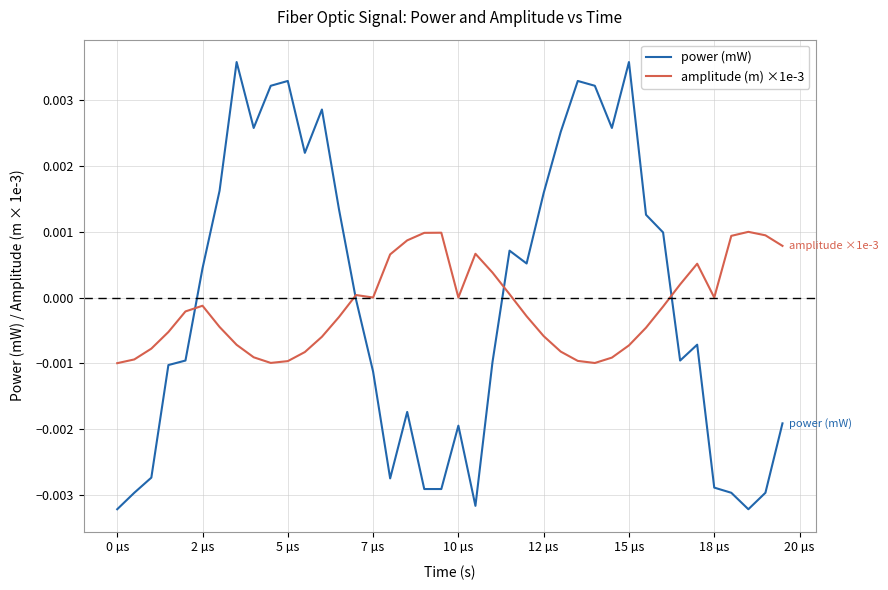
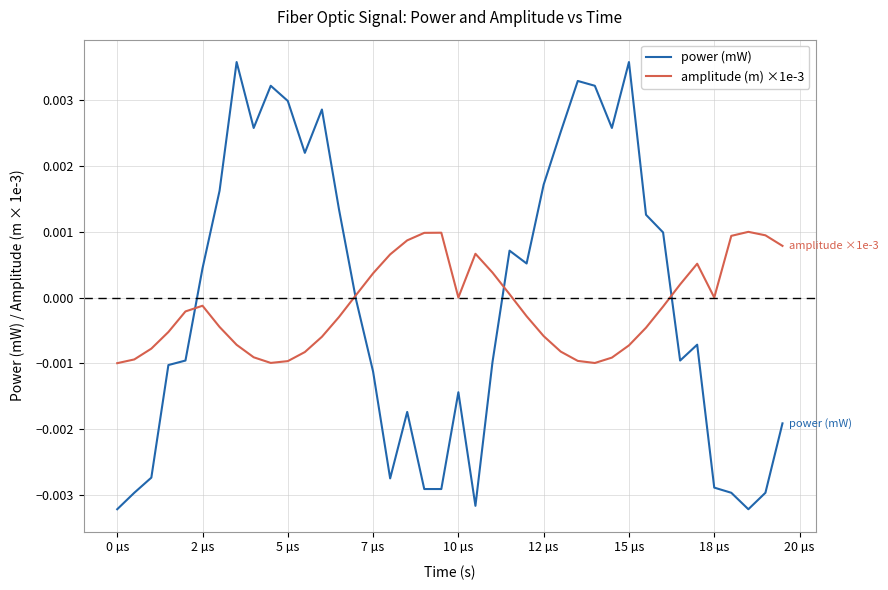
power (mW), 5 µs: 0.0033 -> 0.0030
amplitude (m) ×1e-3, 7 µs: 0.0000 -> 0.0004
power (mW), 10 µs: -0.0020 -> -0.0014
power (mW), 12 µs: 0.0016 -> 0.0017
